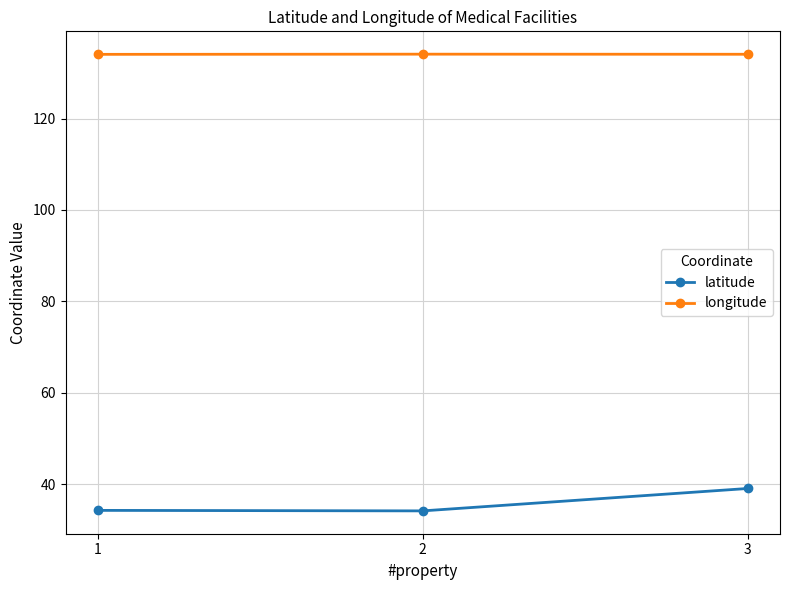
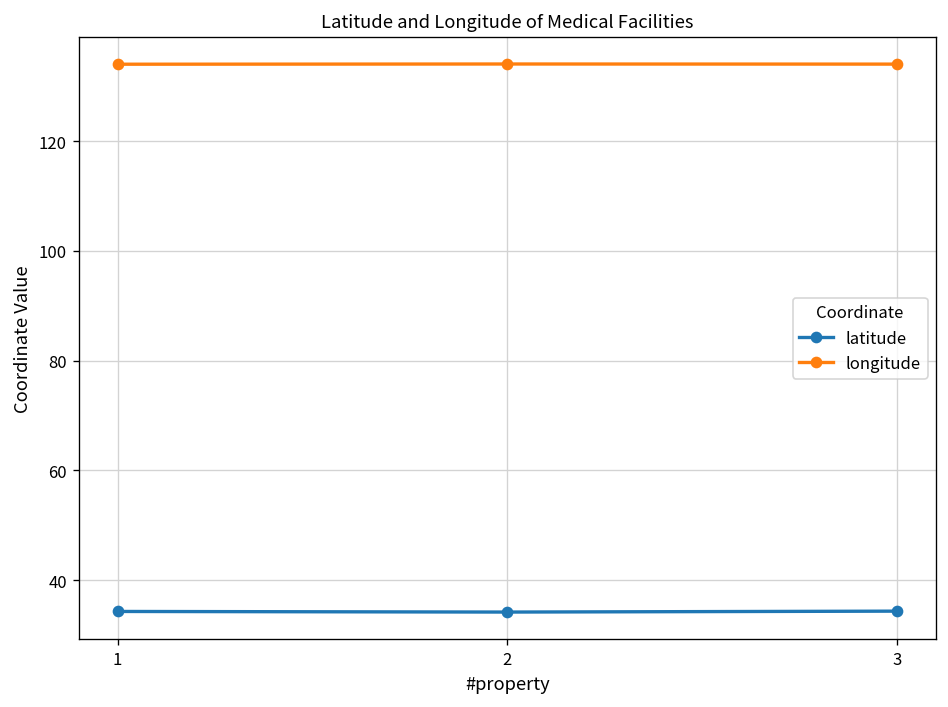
latitude, 3: 39 -> 34
